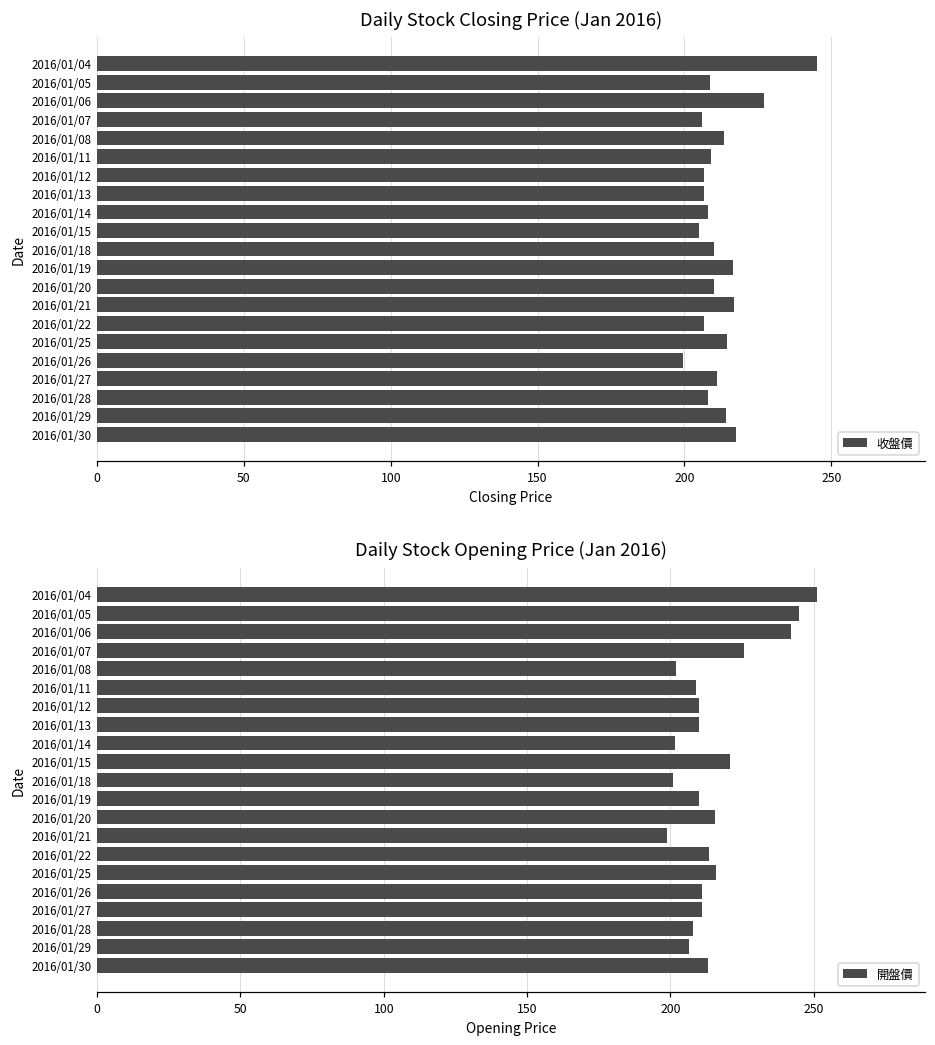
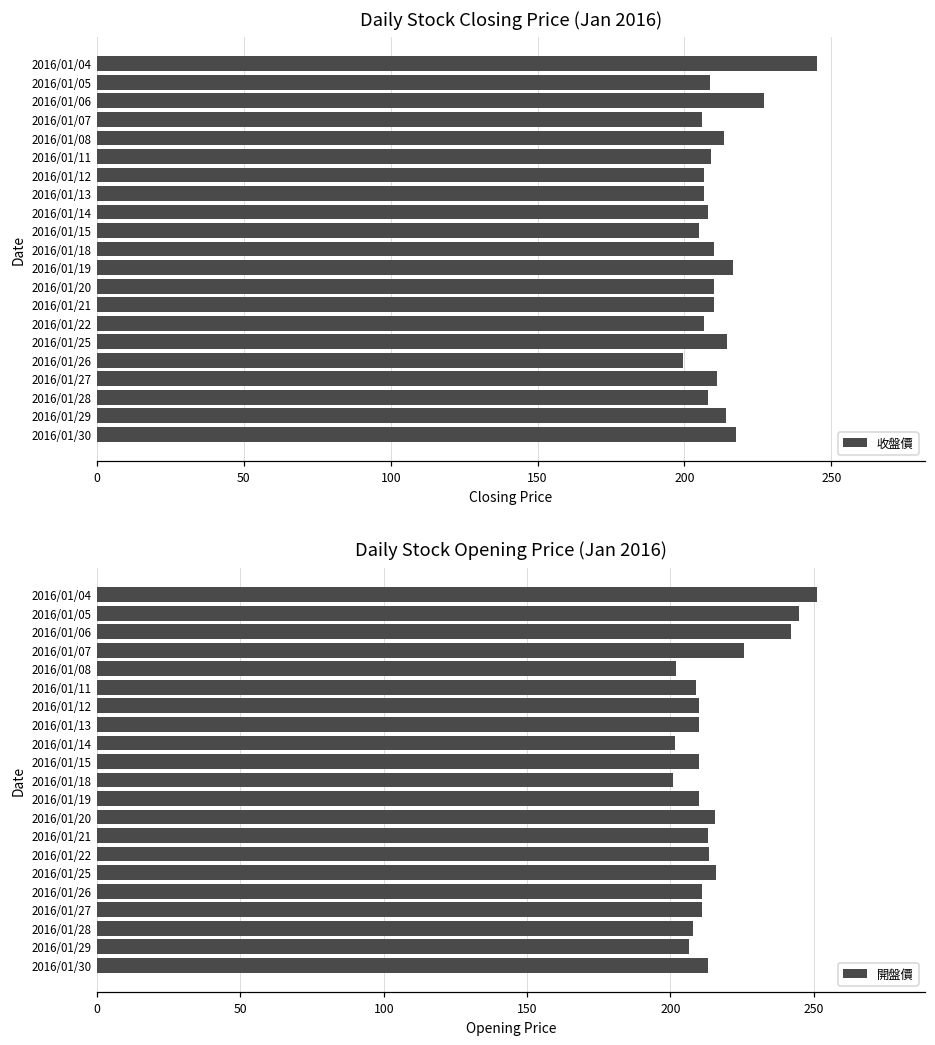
Daily Stock Closing Price (Jan 2016), 收盤價, 2016/01/21: 217 -> 210
Daily Stock Opening Price (Jan 2016), 2016/01/15: 221 -> 210
Daily Stock Opening Price (Jan 2016), 2016/01/21: 199 -> 213
